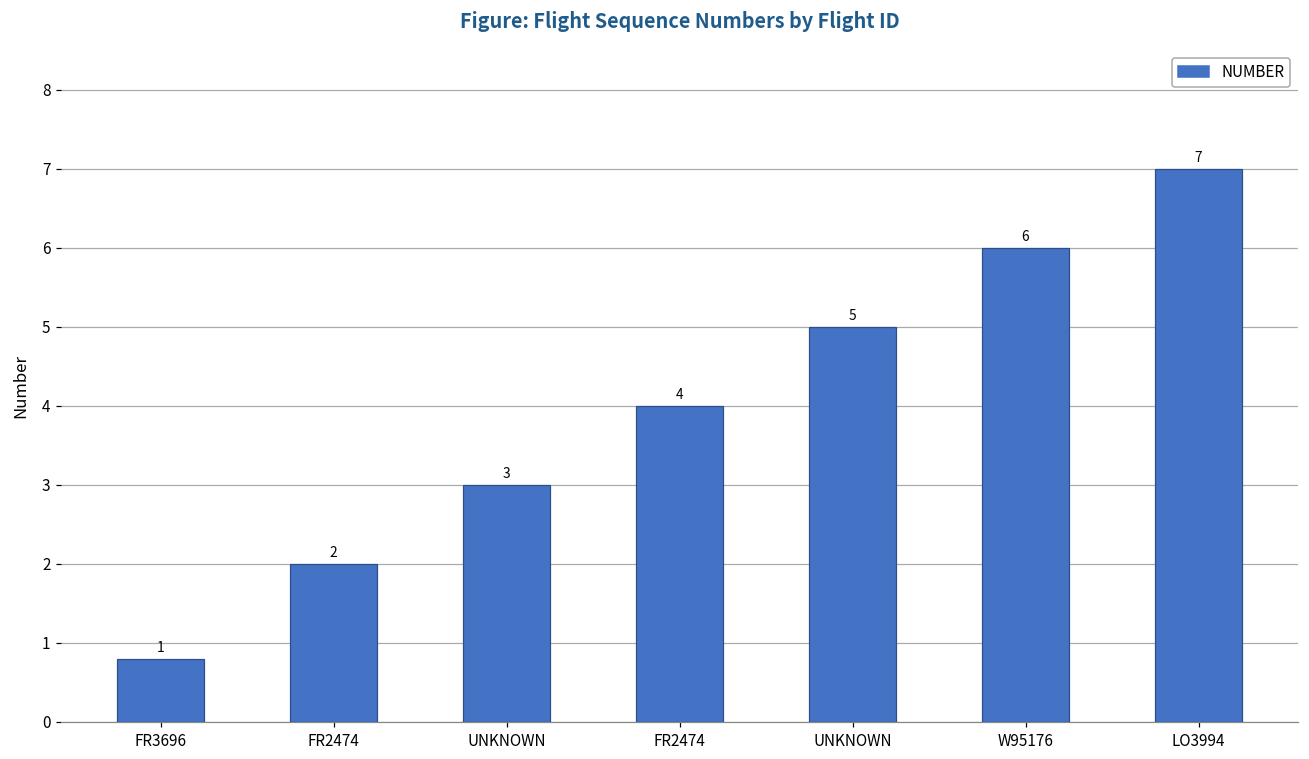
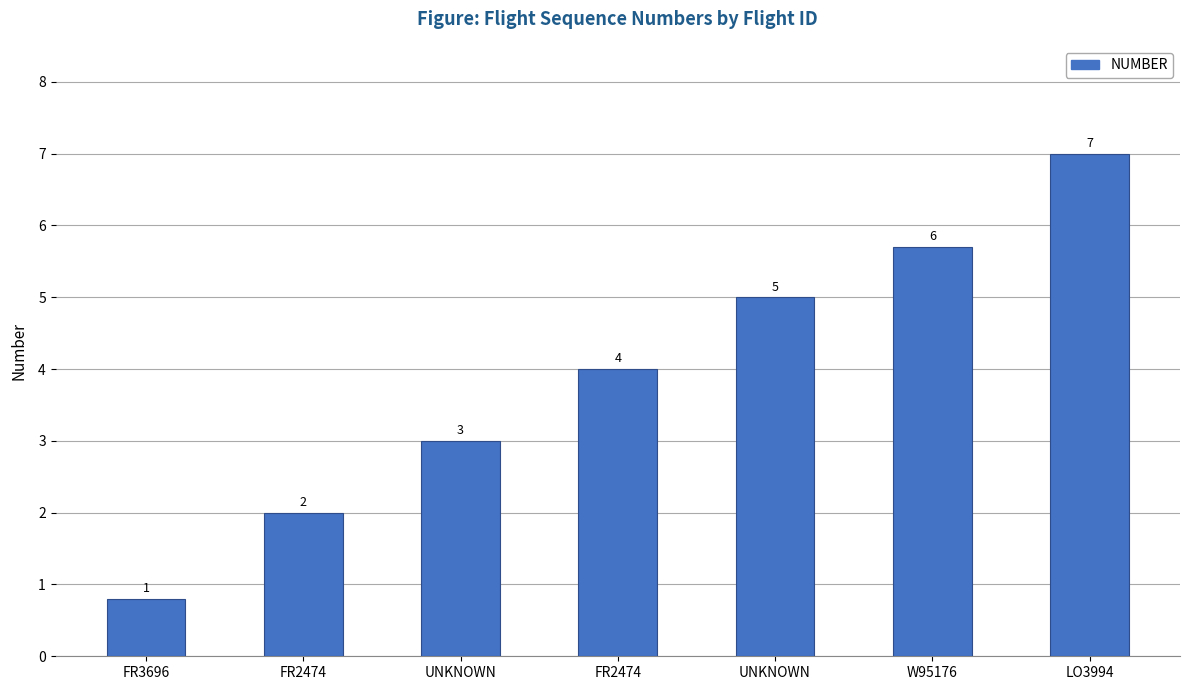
W95176: 6.0 -> 5.7
